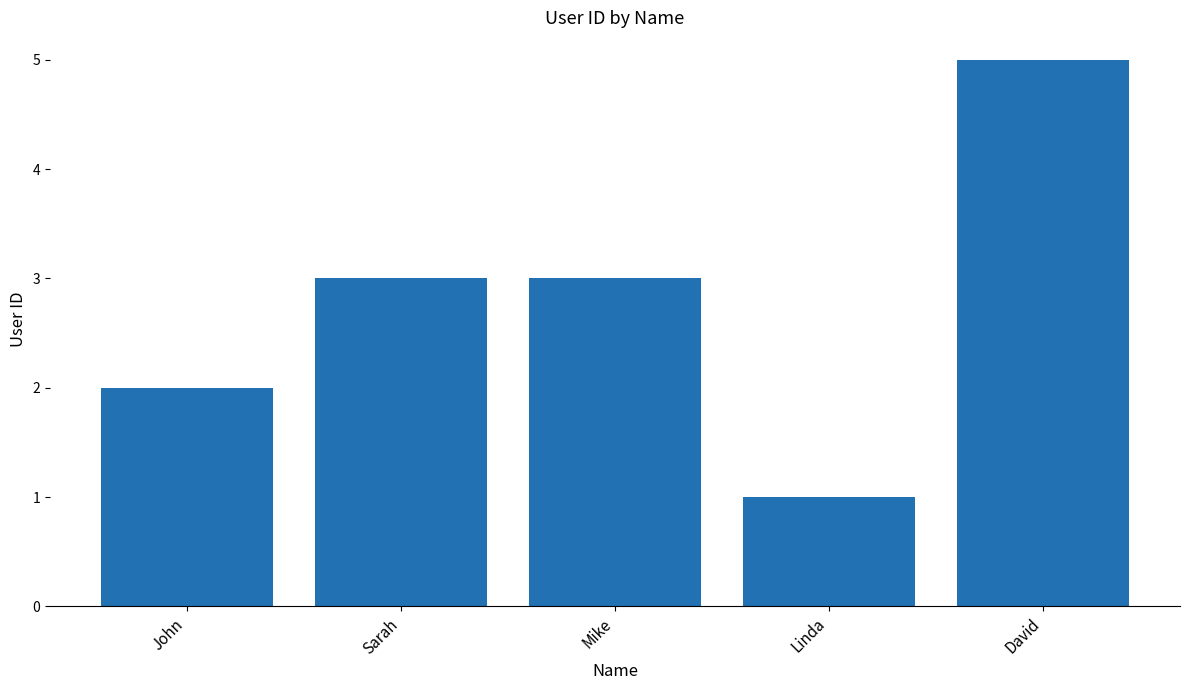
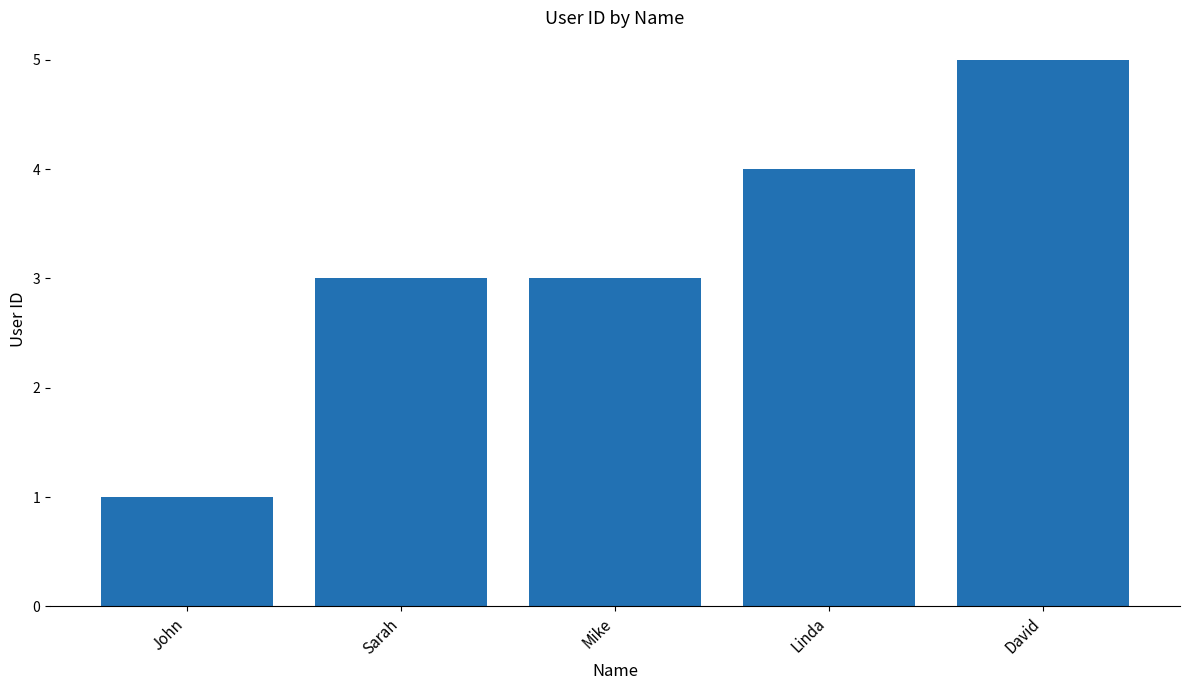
John: 2 -> 1
Linda: 1 -> 4
